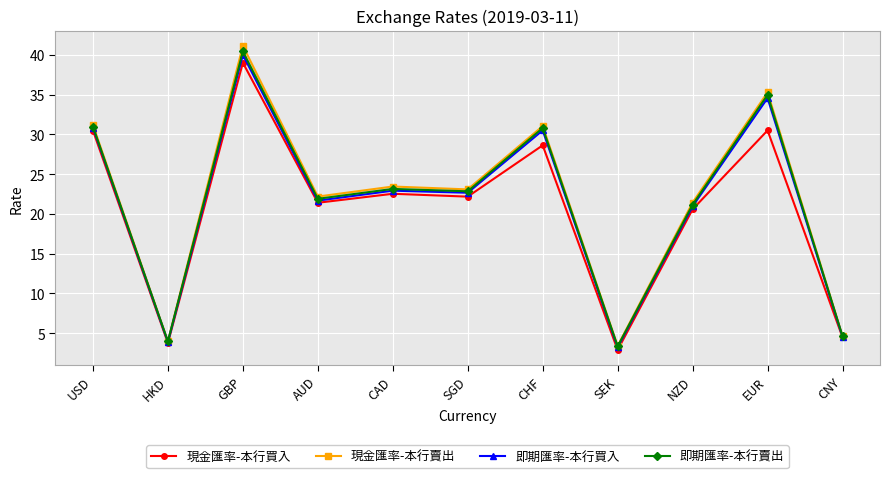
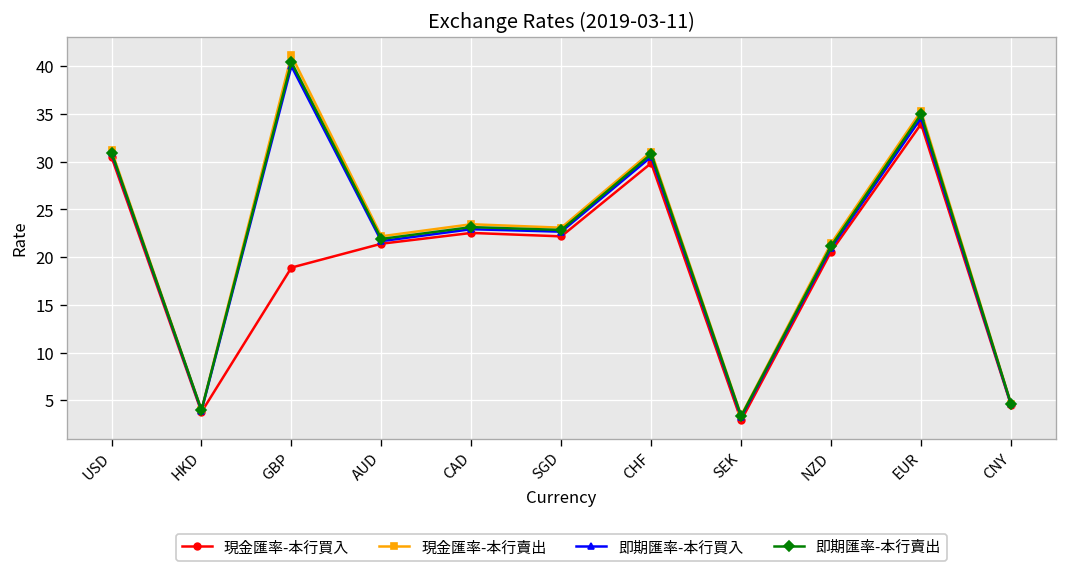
現金匯率-本行買入, GBP: 39 -> 19
現金匯率-本行買入, CHF: 29 -> 30
現金匯率-本行買入, EUR: 30 -> 34
